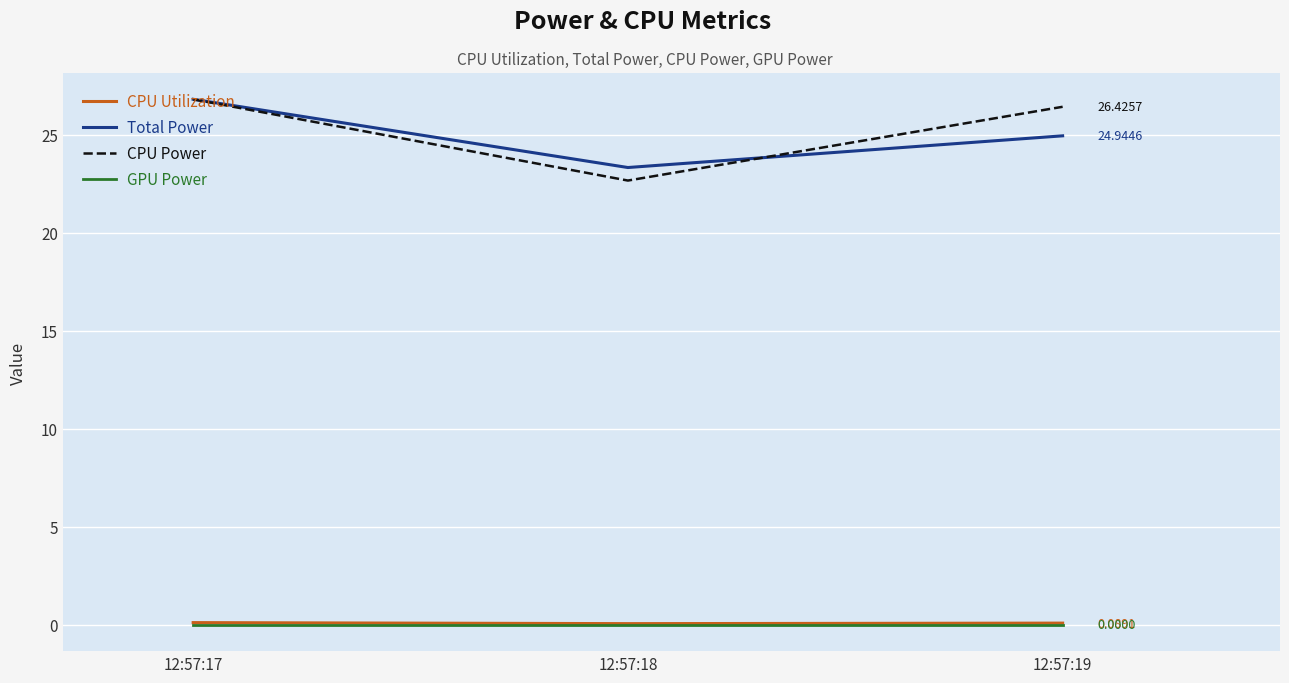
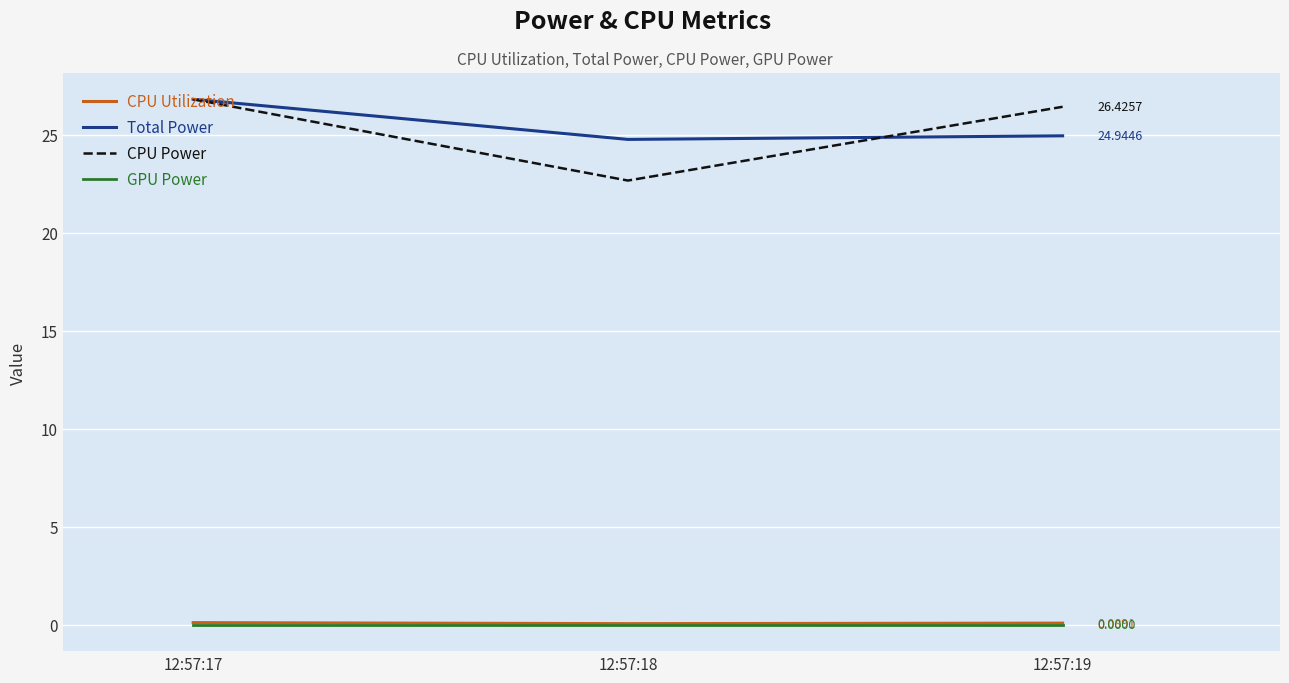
Total Power, 12:57:18: 23.3 -> 24.8
